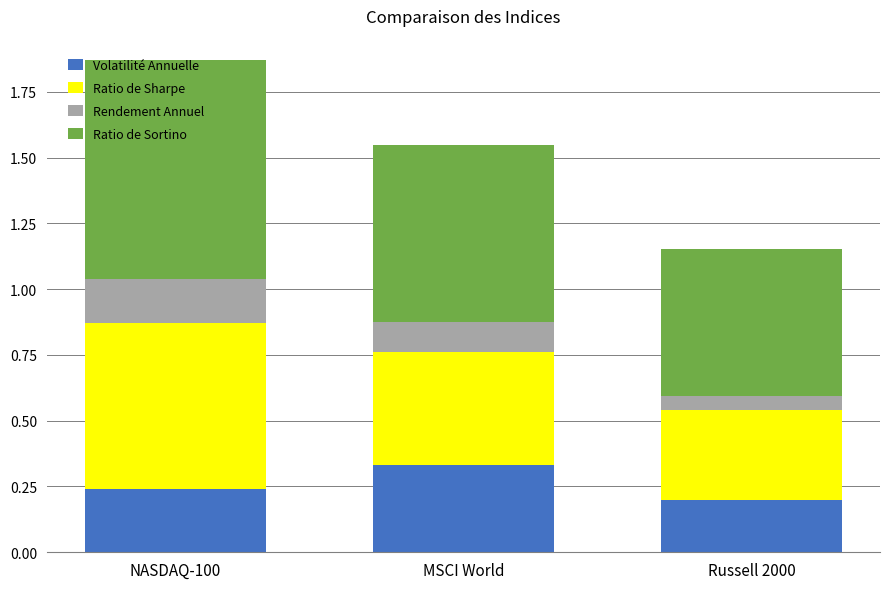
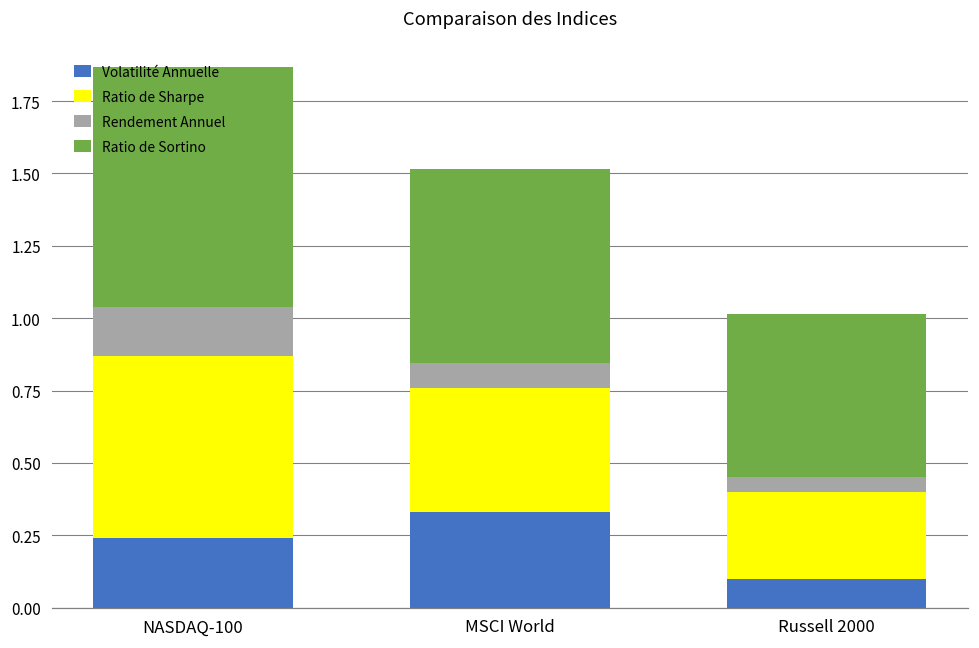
Rendement Annuel, MSCI World: 0.12 -> 0.08
Volatilité Annuelle, Russell 2000: 0.2 -> 0.1
Ratio de Sharpe, Russell 2000: 0.34 -> 0.30
